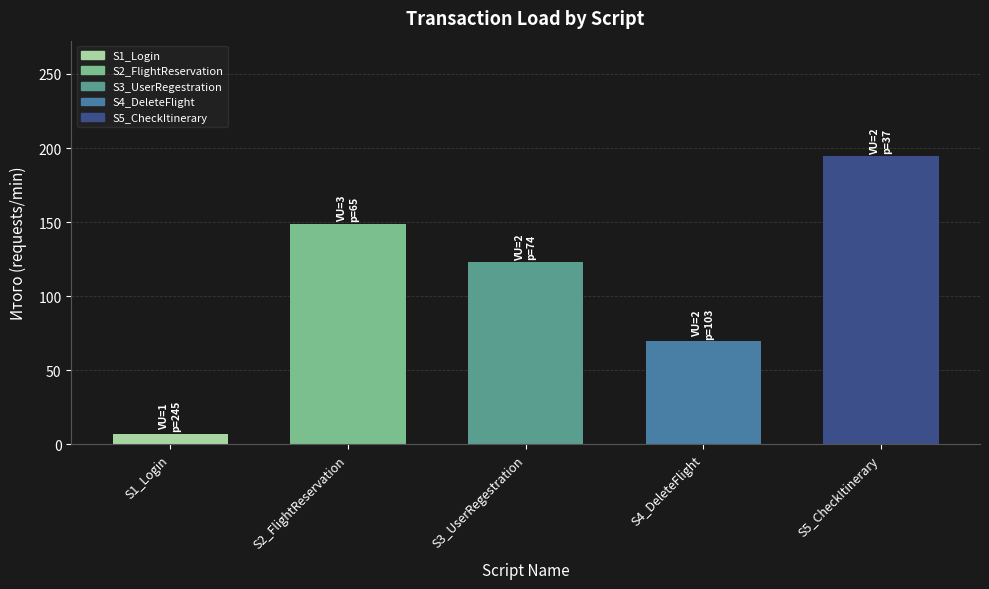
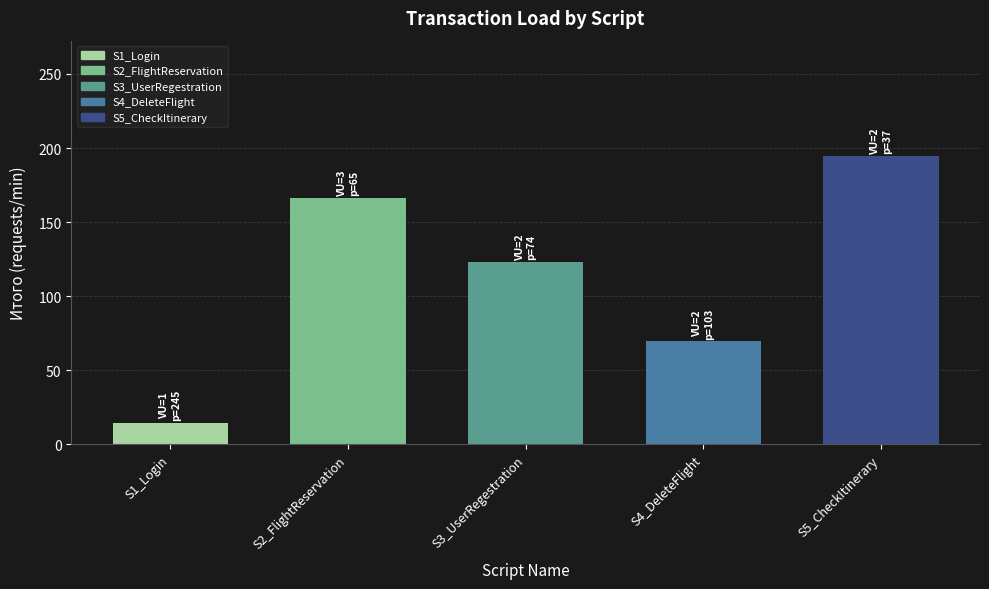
S1_Login: 7 -> 15
S2_FlightReservation: 149 -> 166
